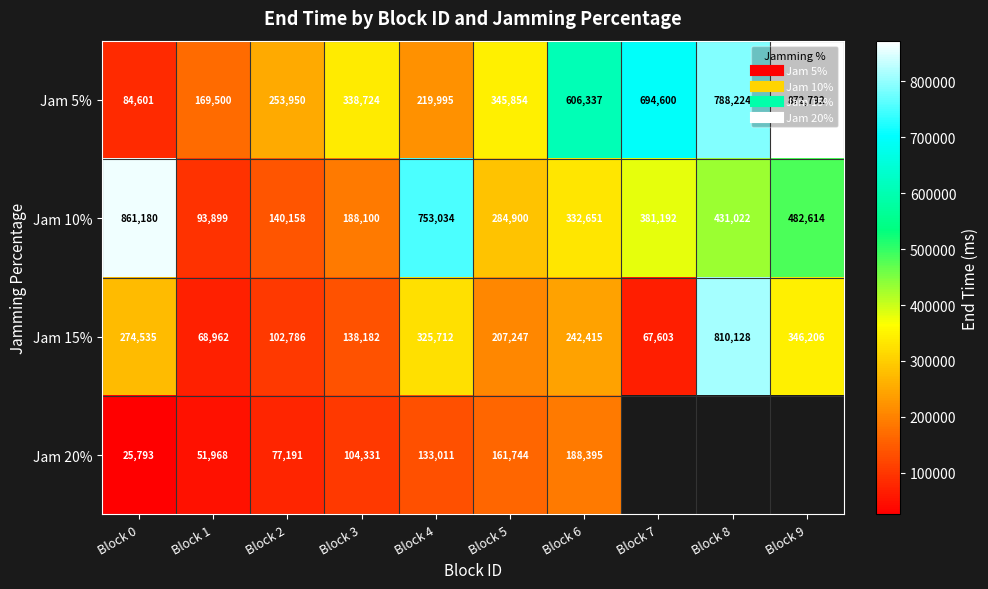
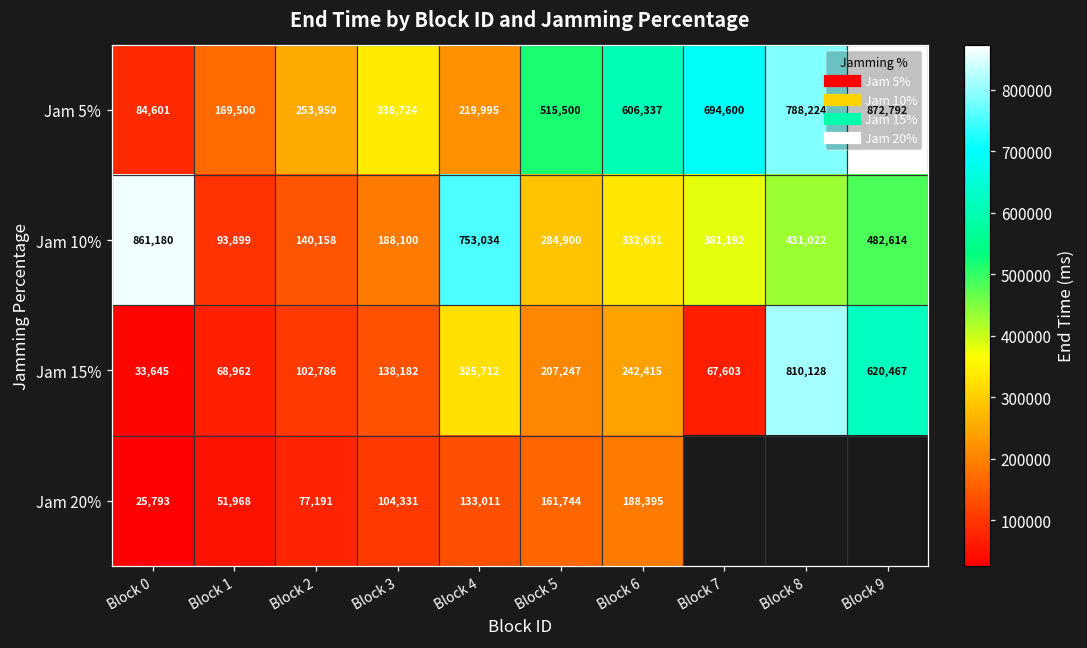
Jam 5%, Block 5: 345,854 -> 515,500
Jam 15%, Block 0: 274,535 -> 33,645
Jam 15%, Block 9: 346,206 -> 620,467
